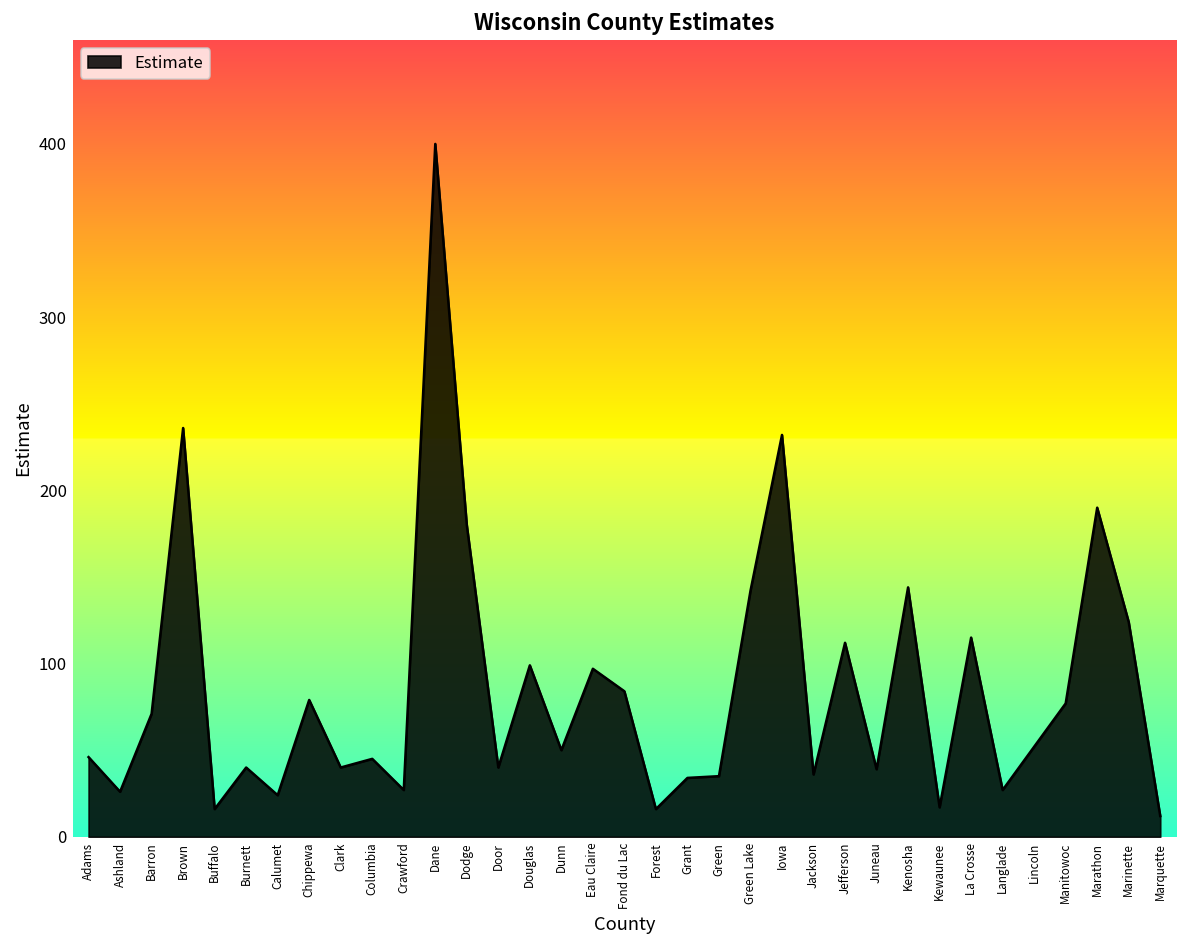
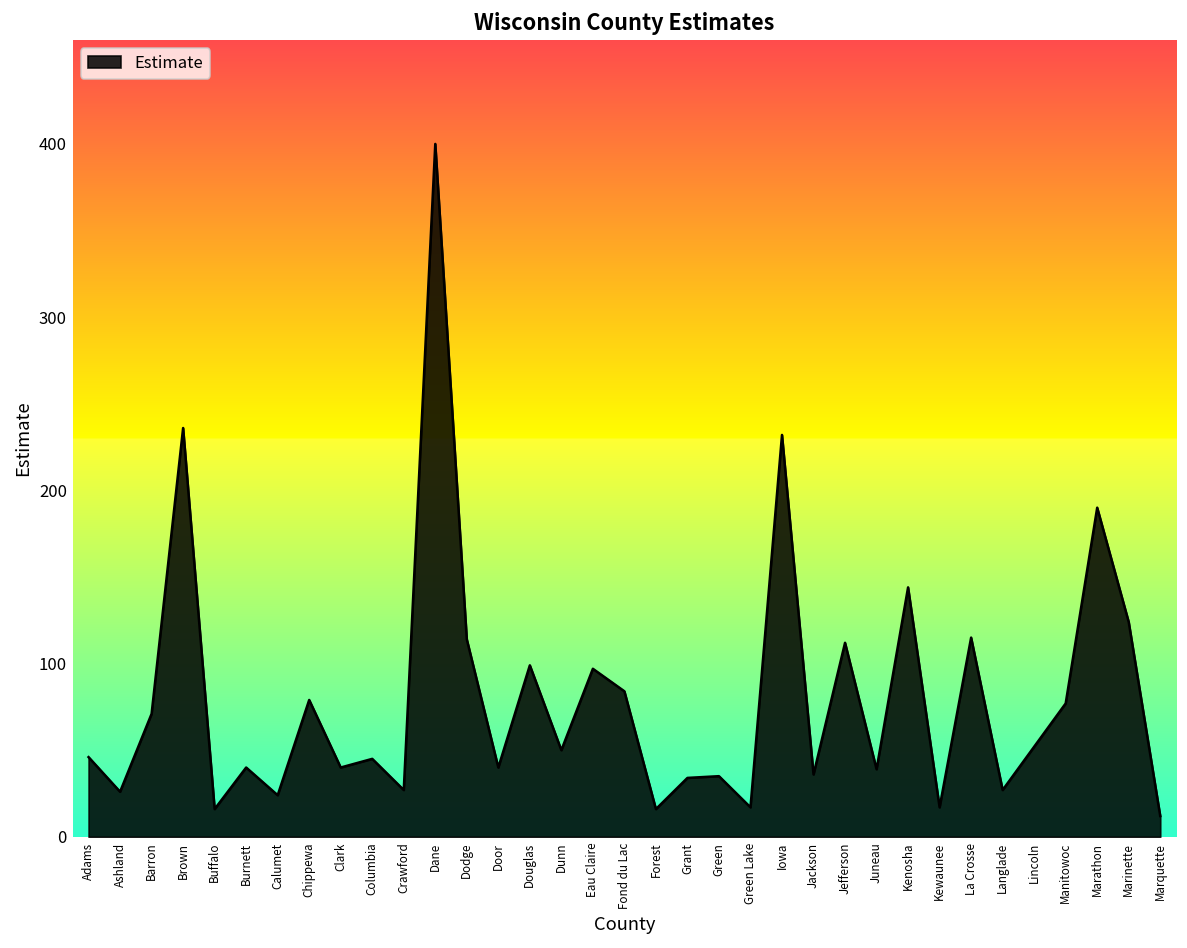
Dodge: 180 -> 114
Green Lake: 142 -> 17
